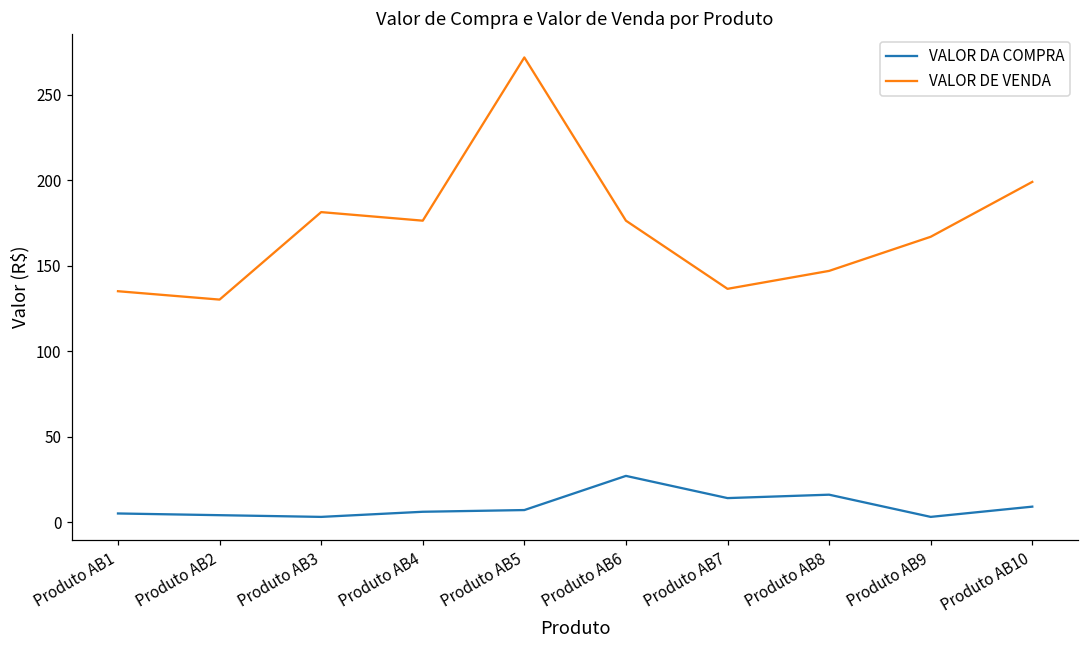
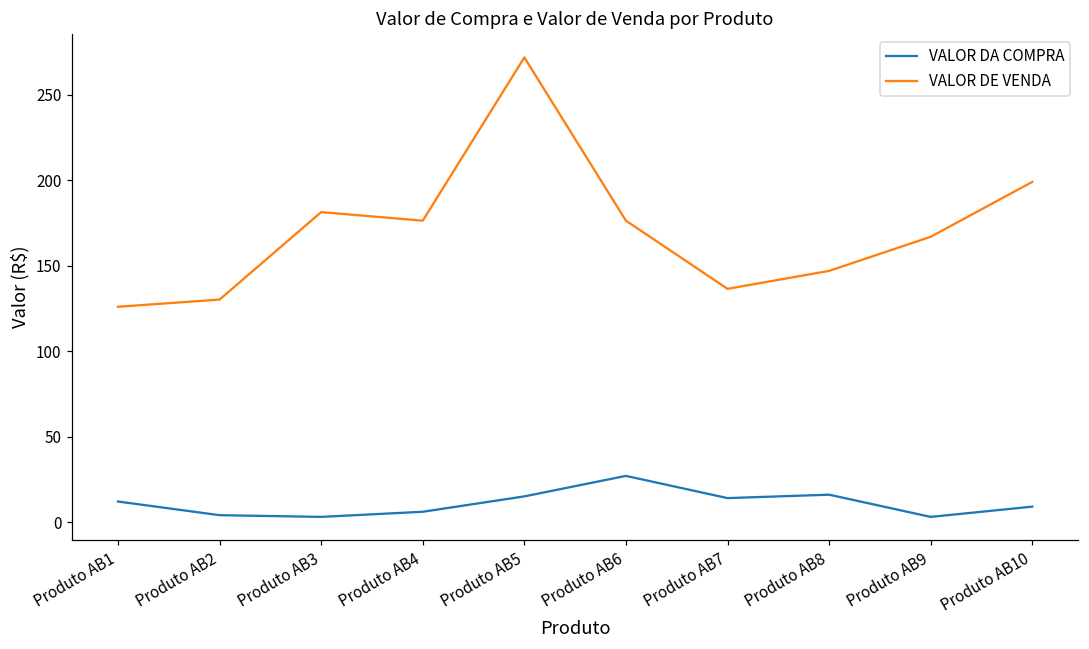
VALOR DA COMPRA, Produto AB1: 5 -> 12
VALOR DE VENDA, Produto AB1: 135 -> 126
VALOR DA COMPRA, Produto AB5: 7 -> 15
